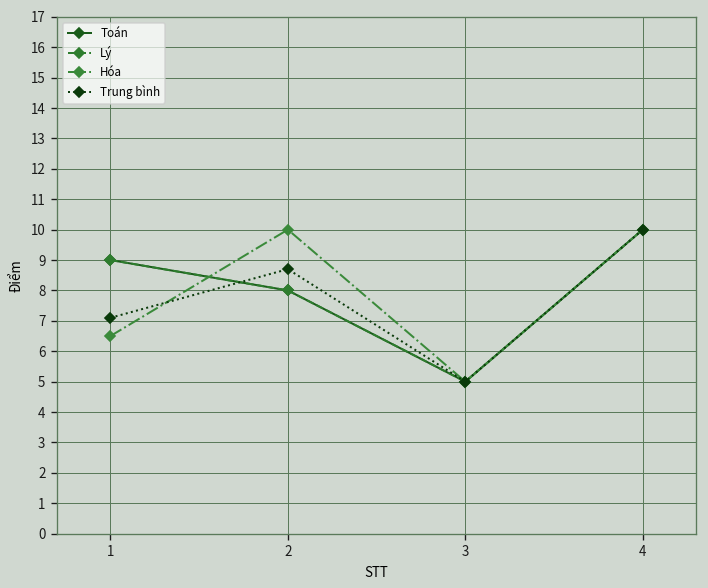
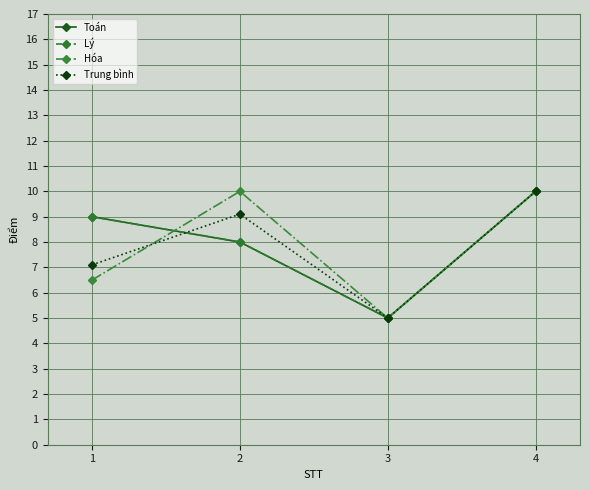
Trung bình, 2: 8.7 -> 9.1
